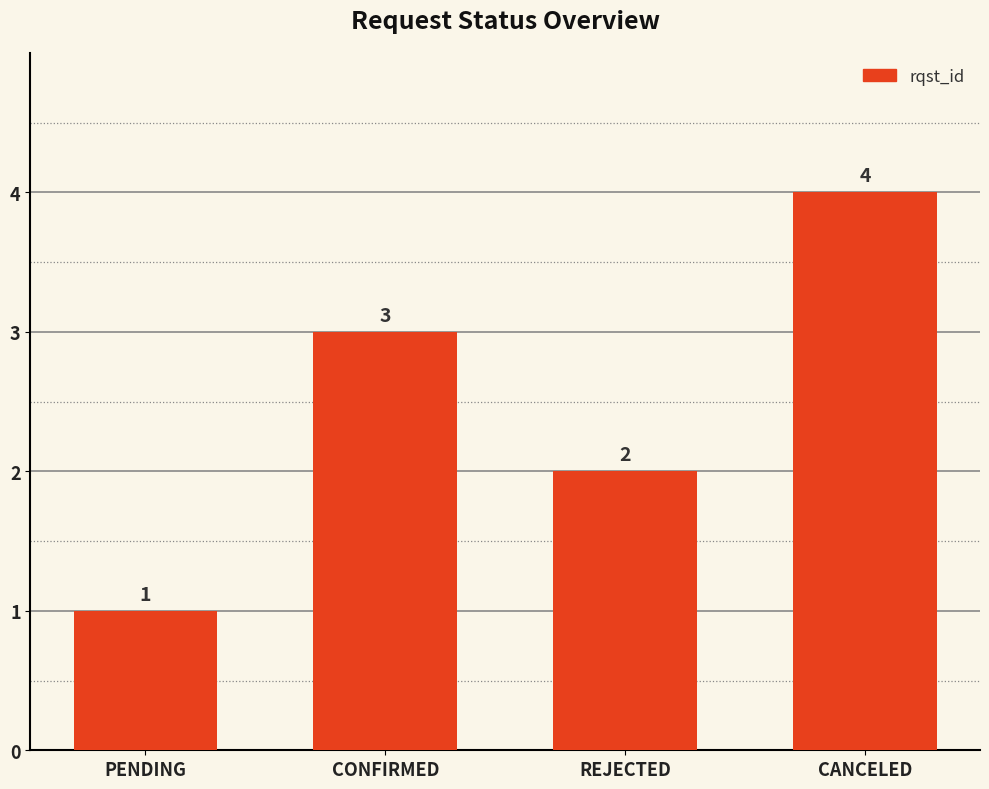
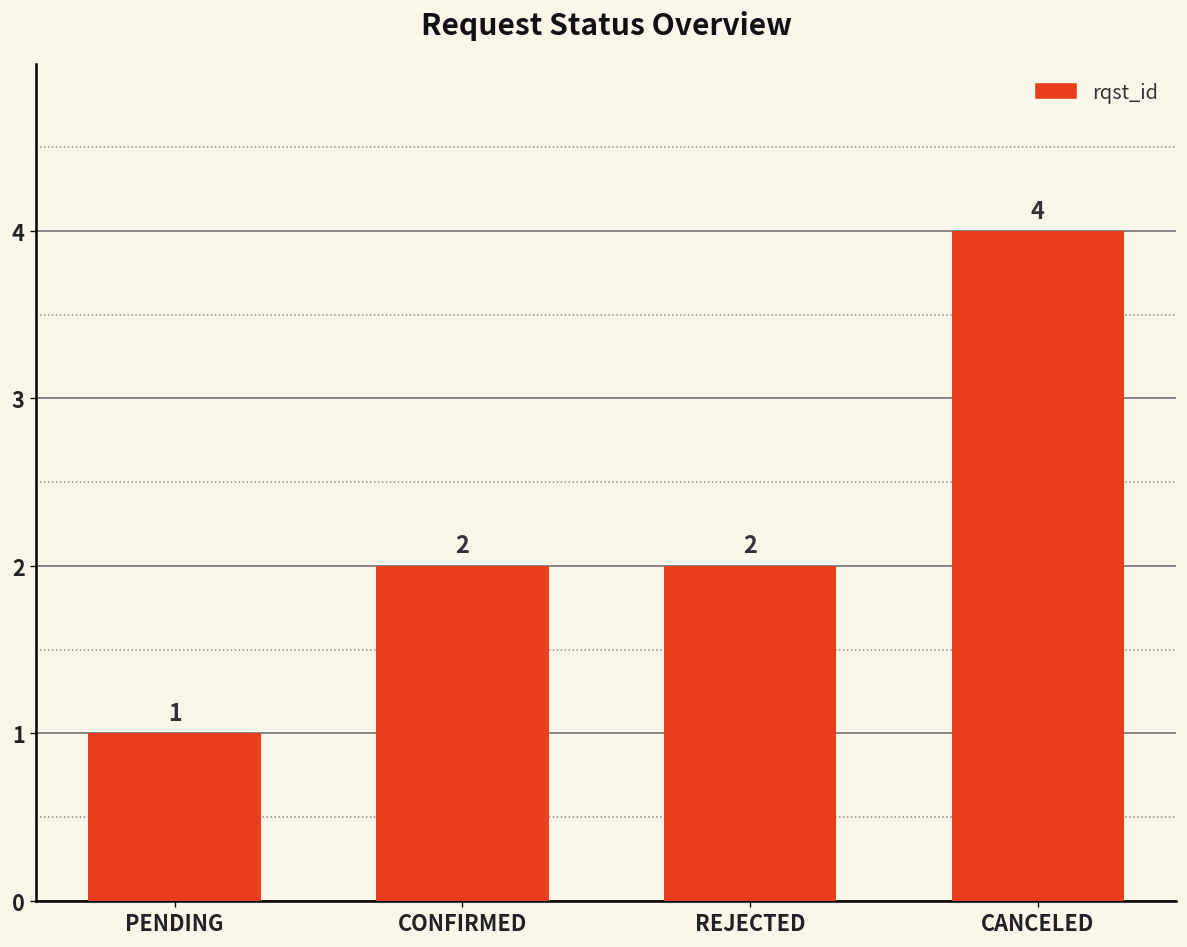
CONFIRMED: 3 -> 2
